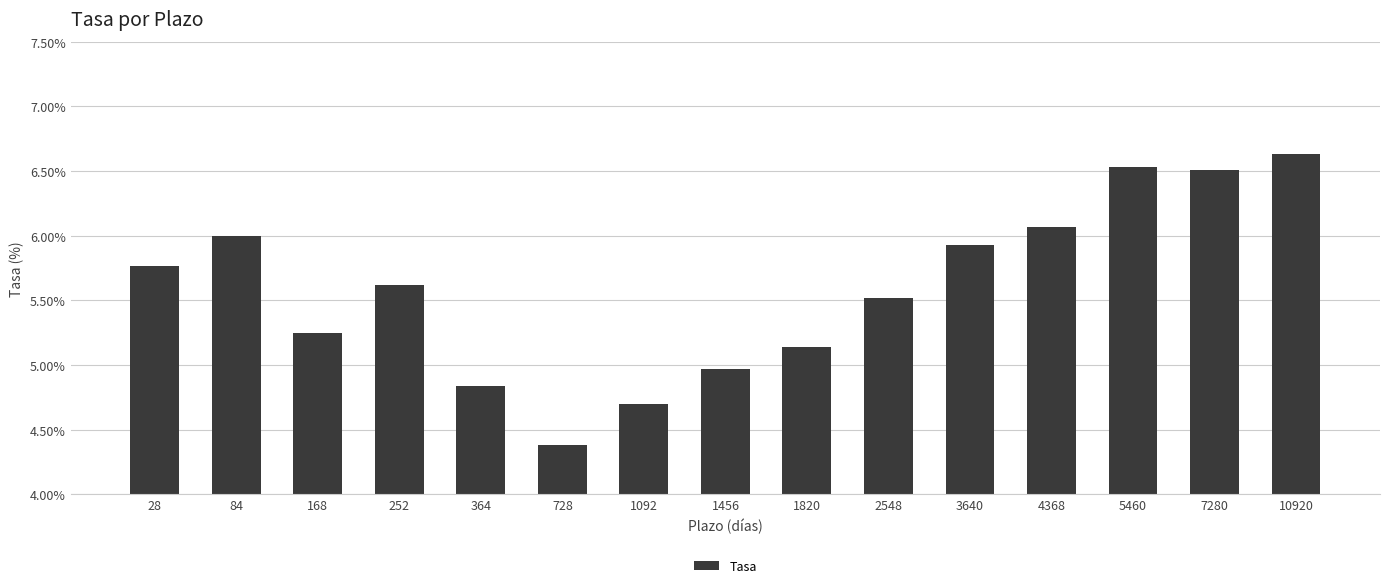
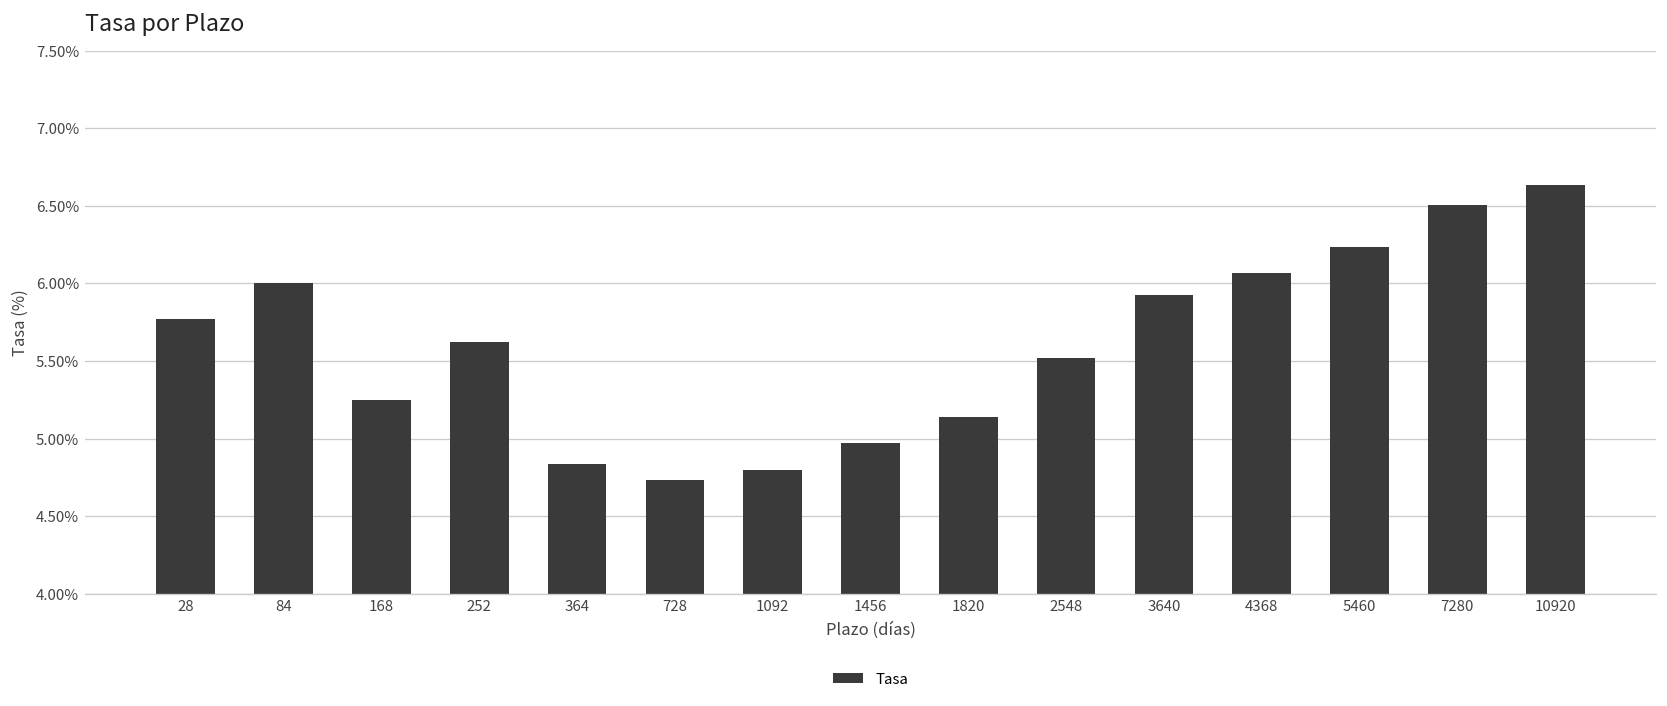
728: 4.38% -> 4.73%
1092: 4.7% -> 4.8%
5460: 6.53% -> 6.24%
